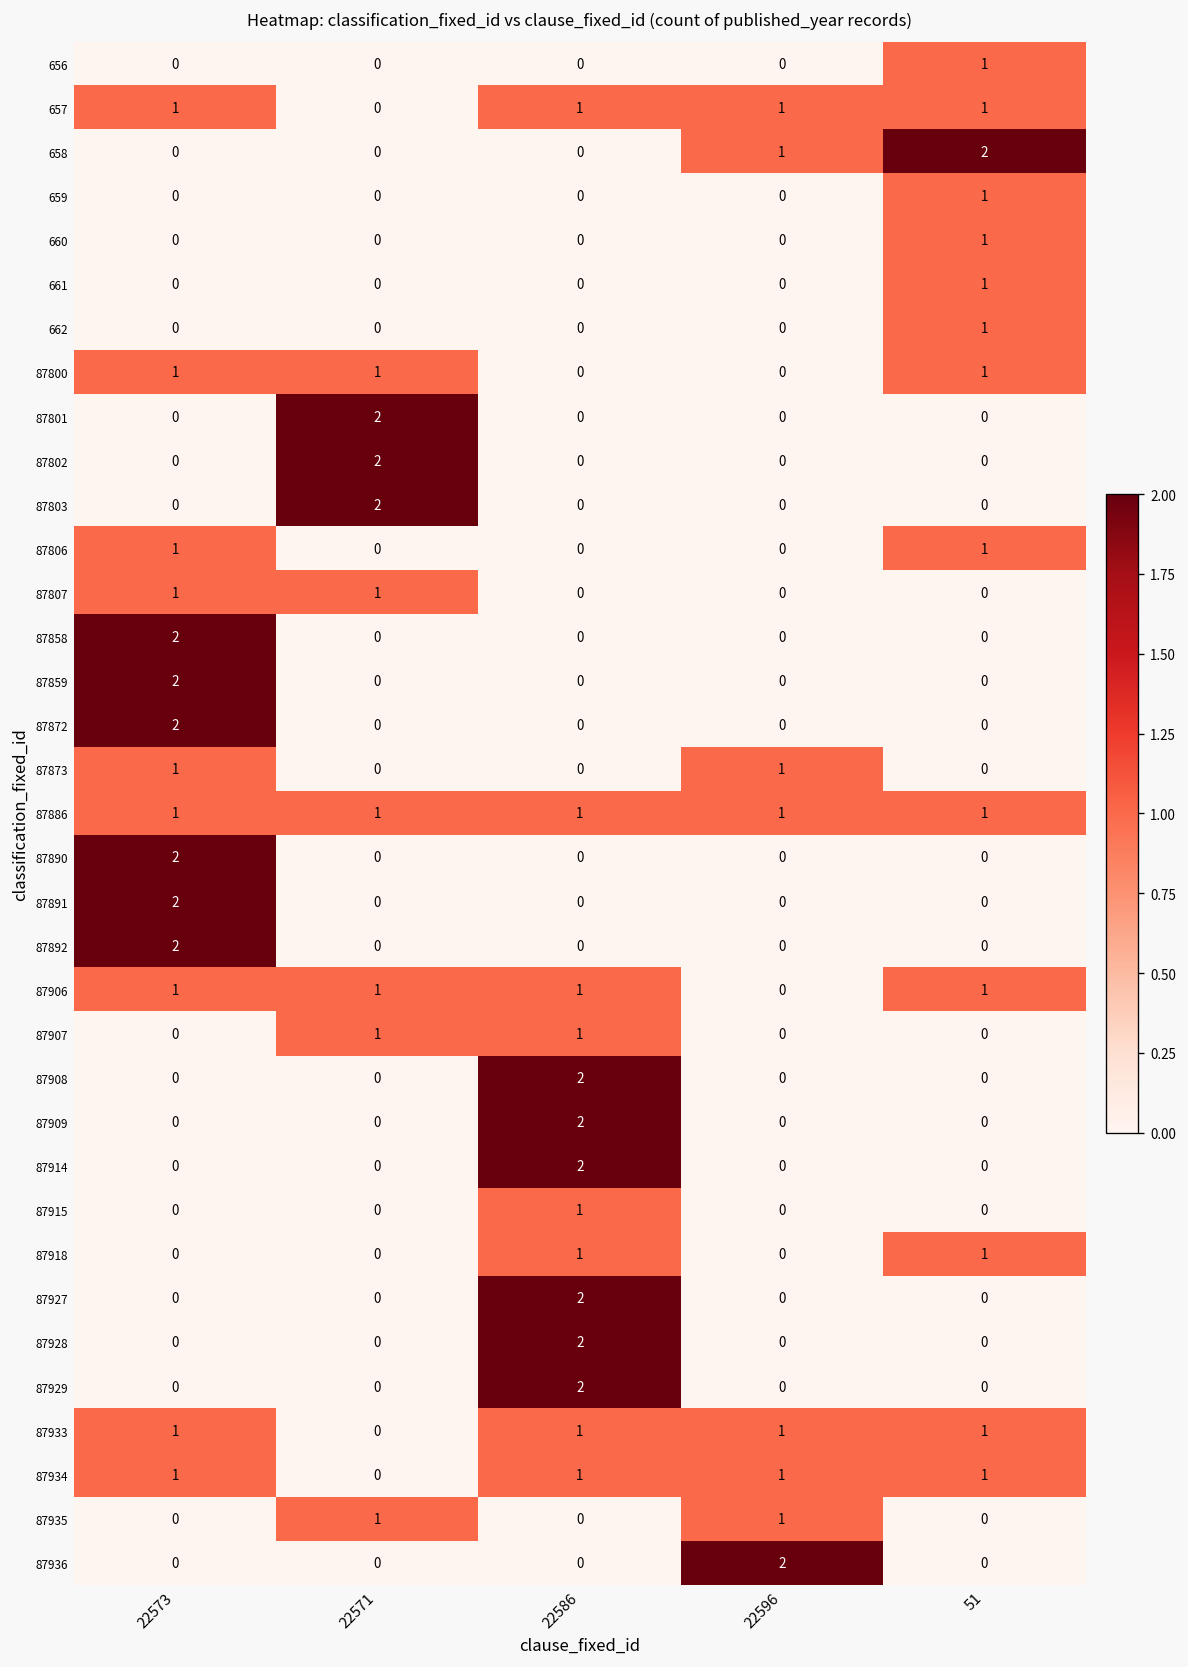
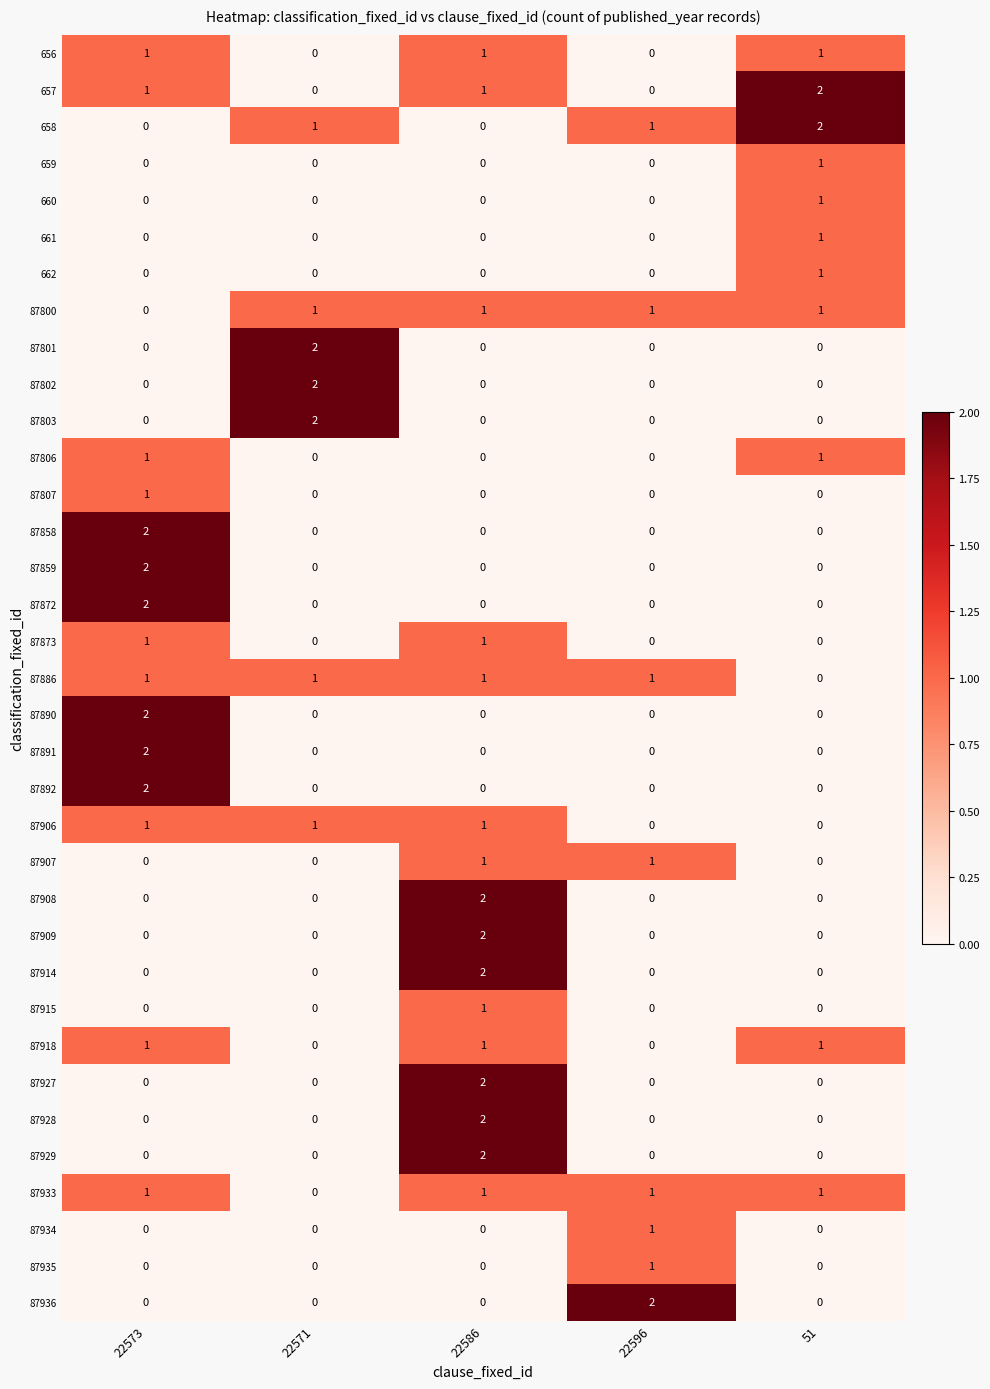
656, 22573: 0 -> 1
656, 22586: 0 -> 1
657, 22596: 1 -> 0
657, 51: 1 -> 2
658, 22571: 0 -> 1
87800, 22573: 1 -> 0
87800, 22586: 0 -> 1
87800, 22596: 0 -> 1
87807, 22571: 1 -> 0
87873, 22586: 0 -> 1
87873, 22596: 1 -> 0
87886, 51: 1 -> 0
87906, 51: 1 -> 0
87907, 22571: 1 -> 0
87907, 22596: 0 -> 1
87918, 22573: 0 -> 1
87934, 22573: 1 -> 0
87934, 22586: 1 -> 0
87934, 51: 1 -> 0
87935, 22571: 1 -> 0
